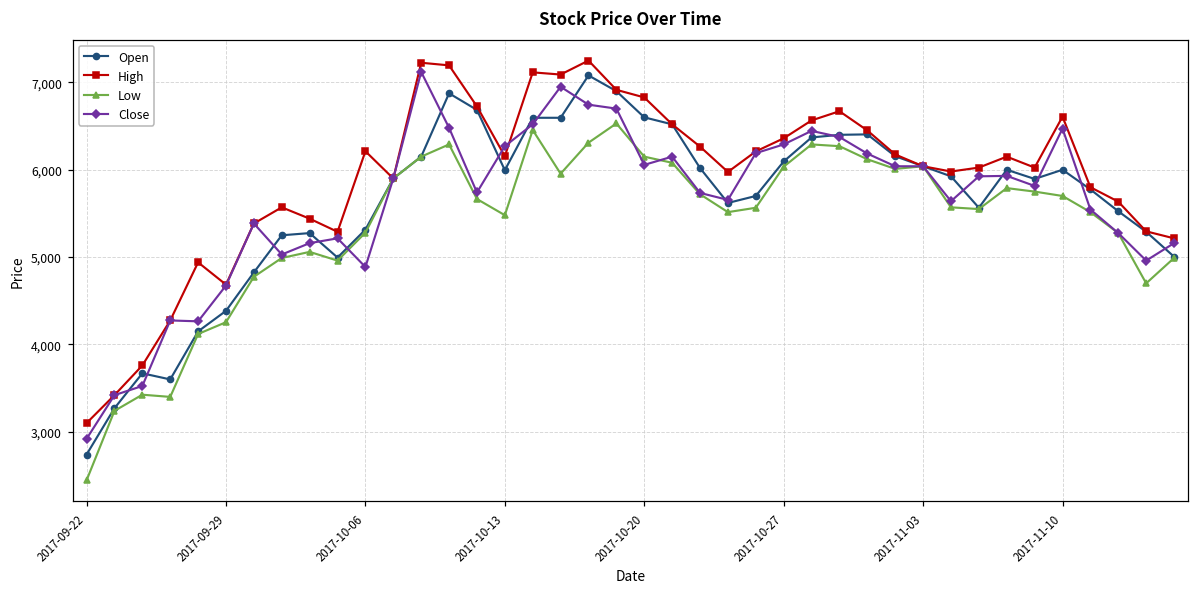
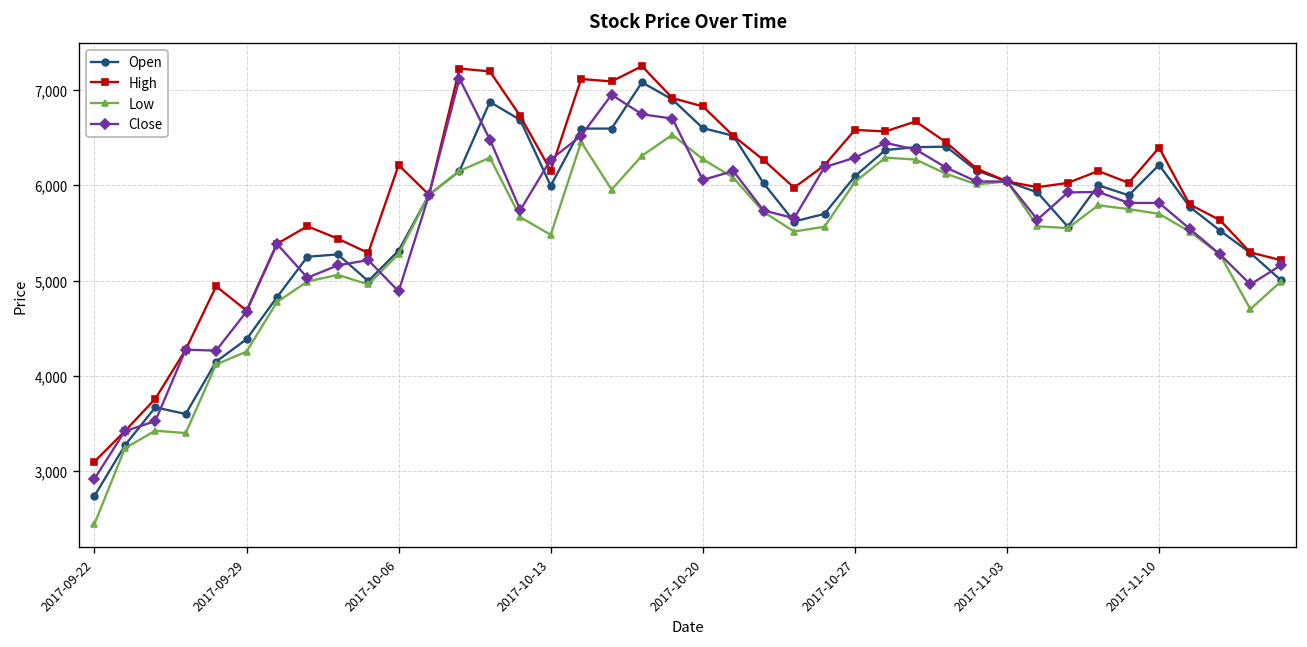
Low, 2017-10-20: 6,200 -> 6,300
High, 2017-10-27: 6,400 -> 6,600
Open, 2017-11-10: 6,000 -> 6,200
High, 2017-11-10: 6,600 -> 6,400
Close, 2017-11-10: 6,500 -> 5,800
